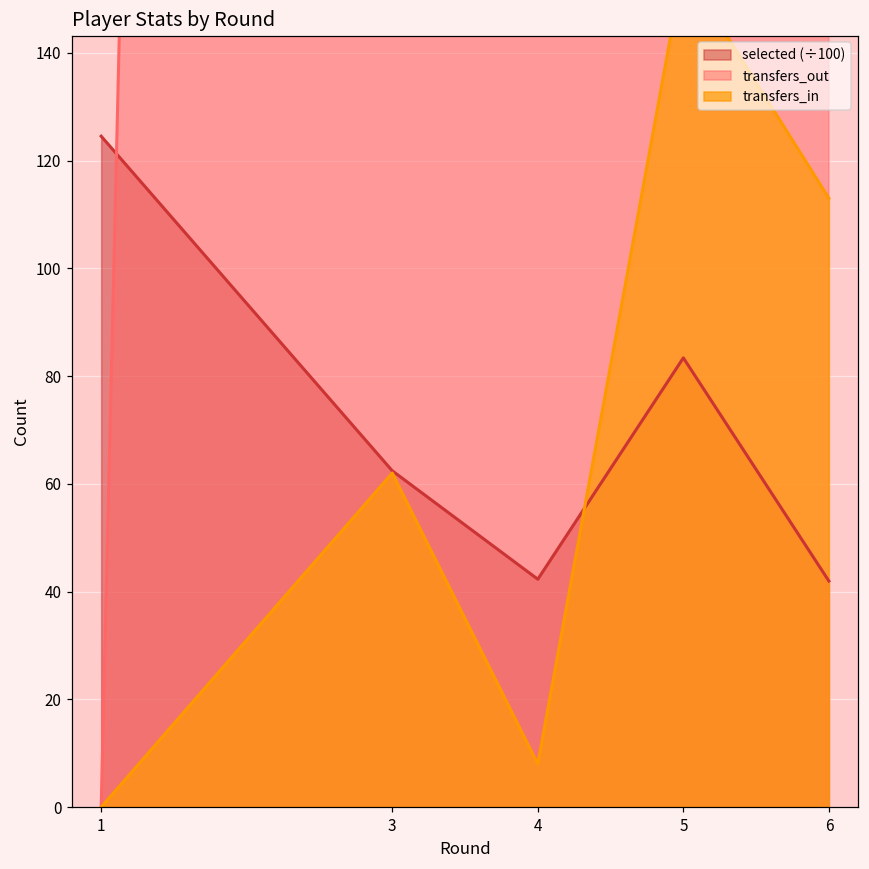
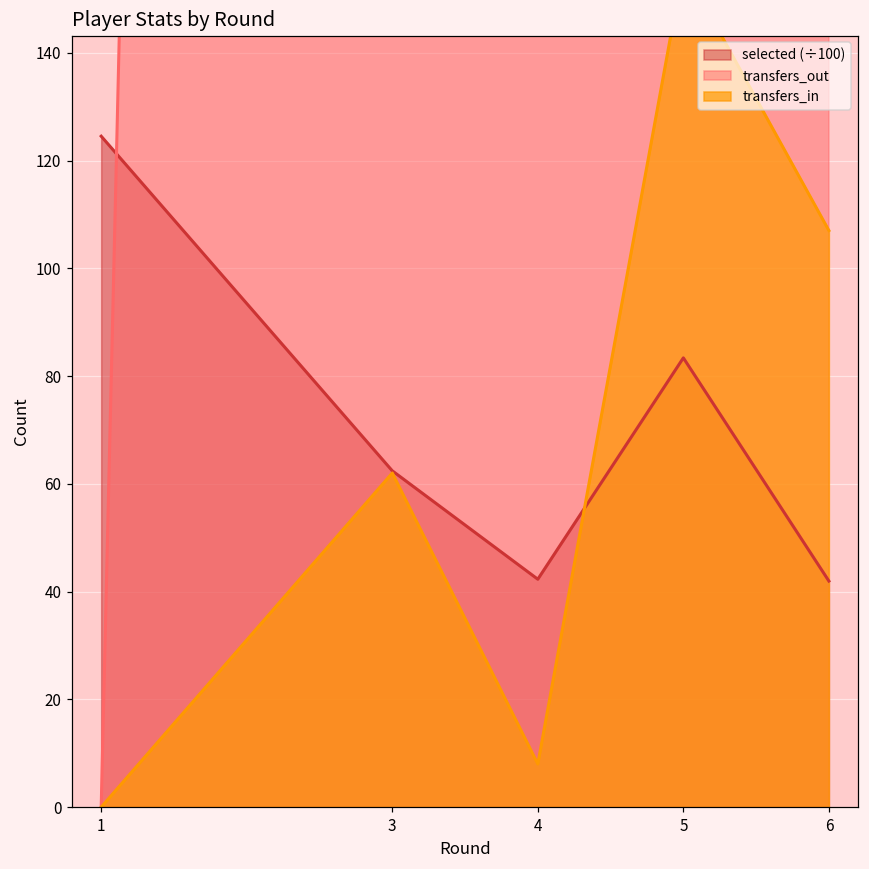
transfers_in, 6: 113 -> 107
